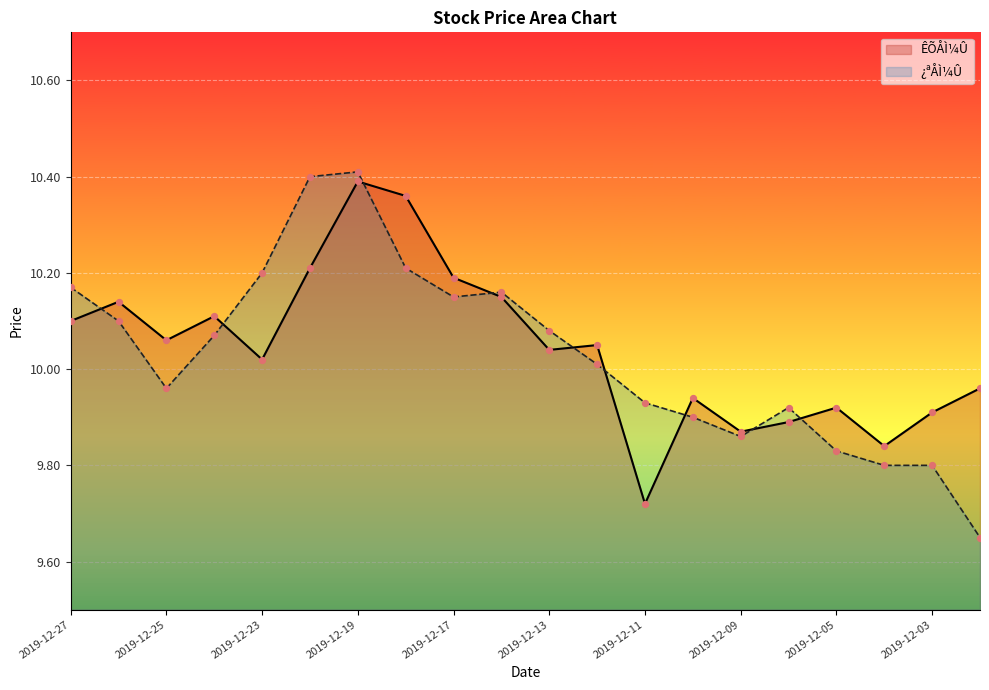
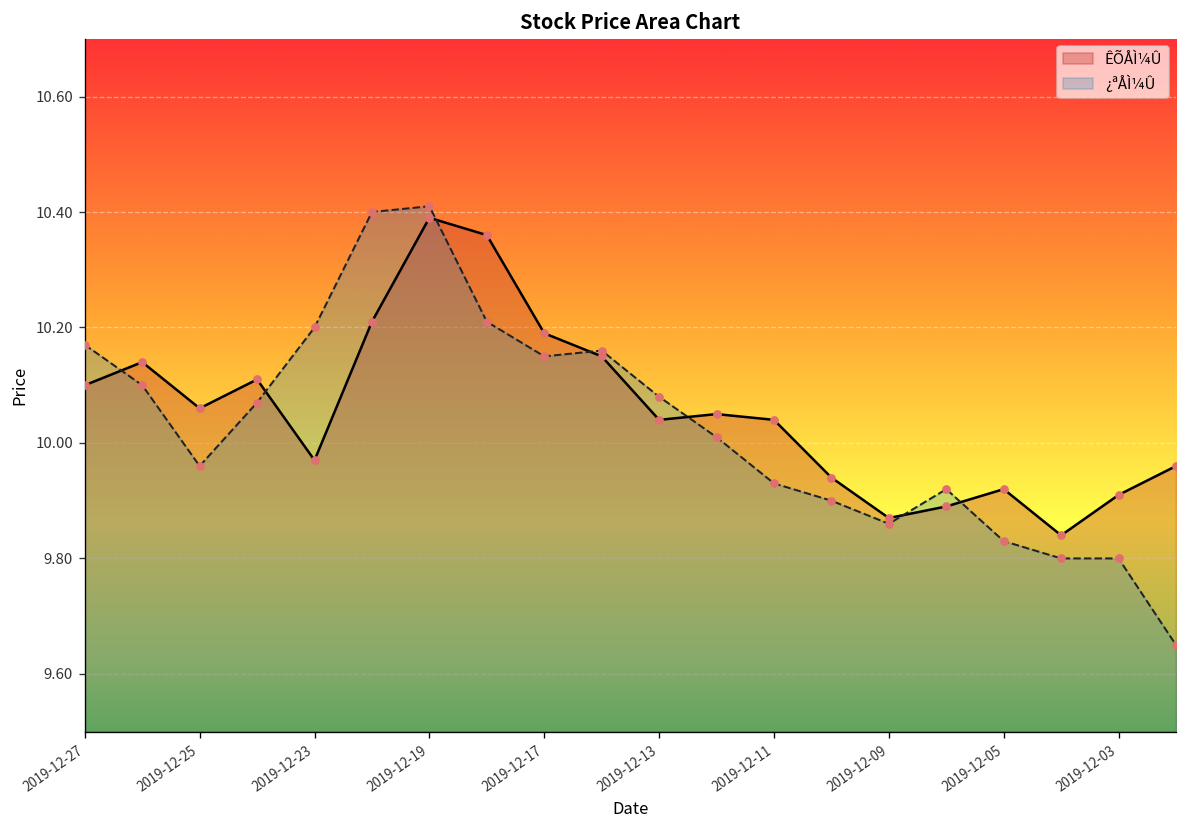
ÊÕÅÌ¼Û, 2019-12-23: 10.02 -> 9.97
ÊÕÅÌ¼Û, 2019-12-11: 9.72 -> 10.04
